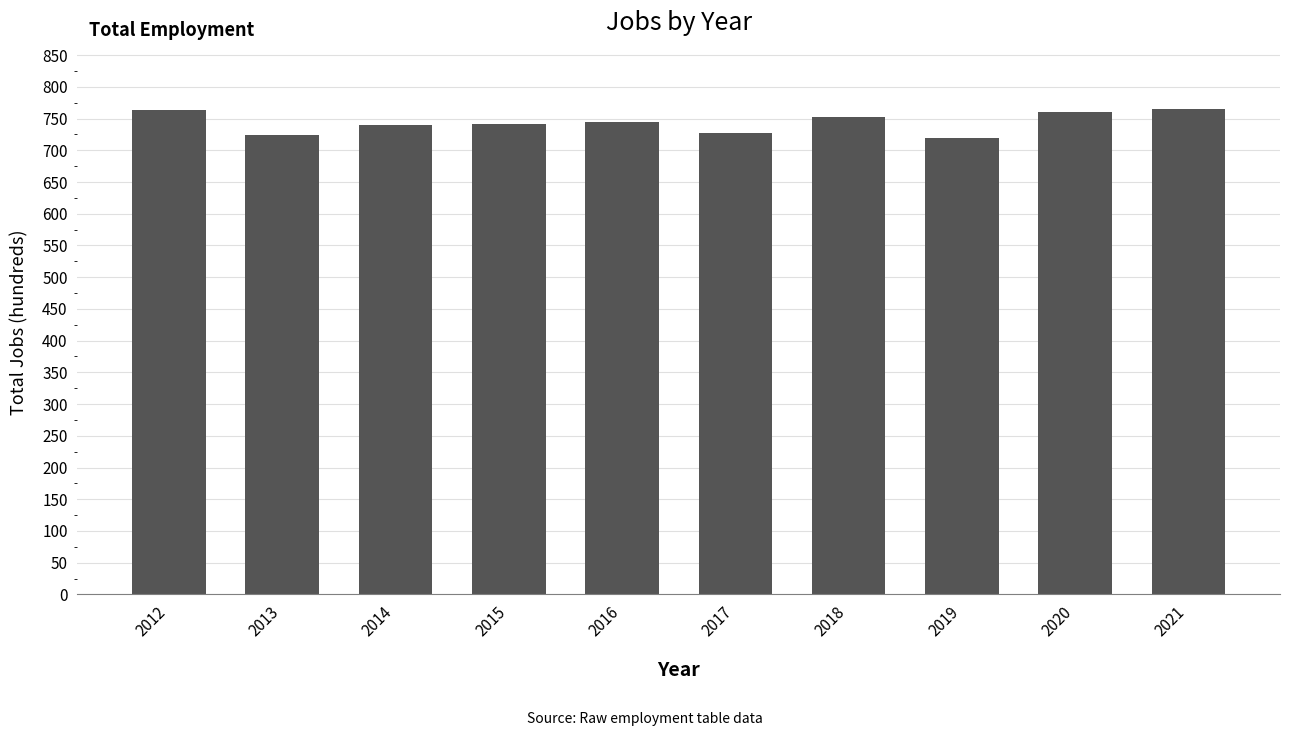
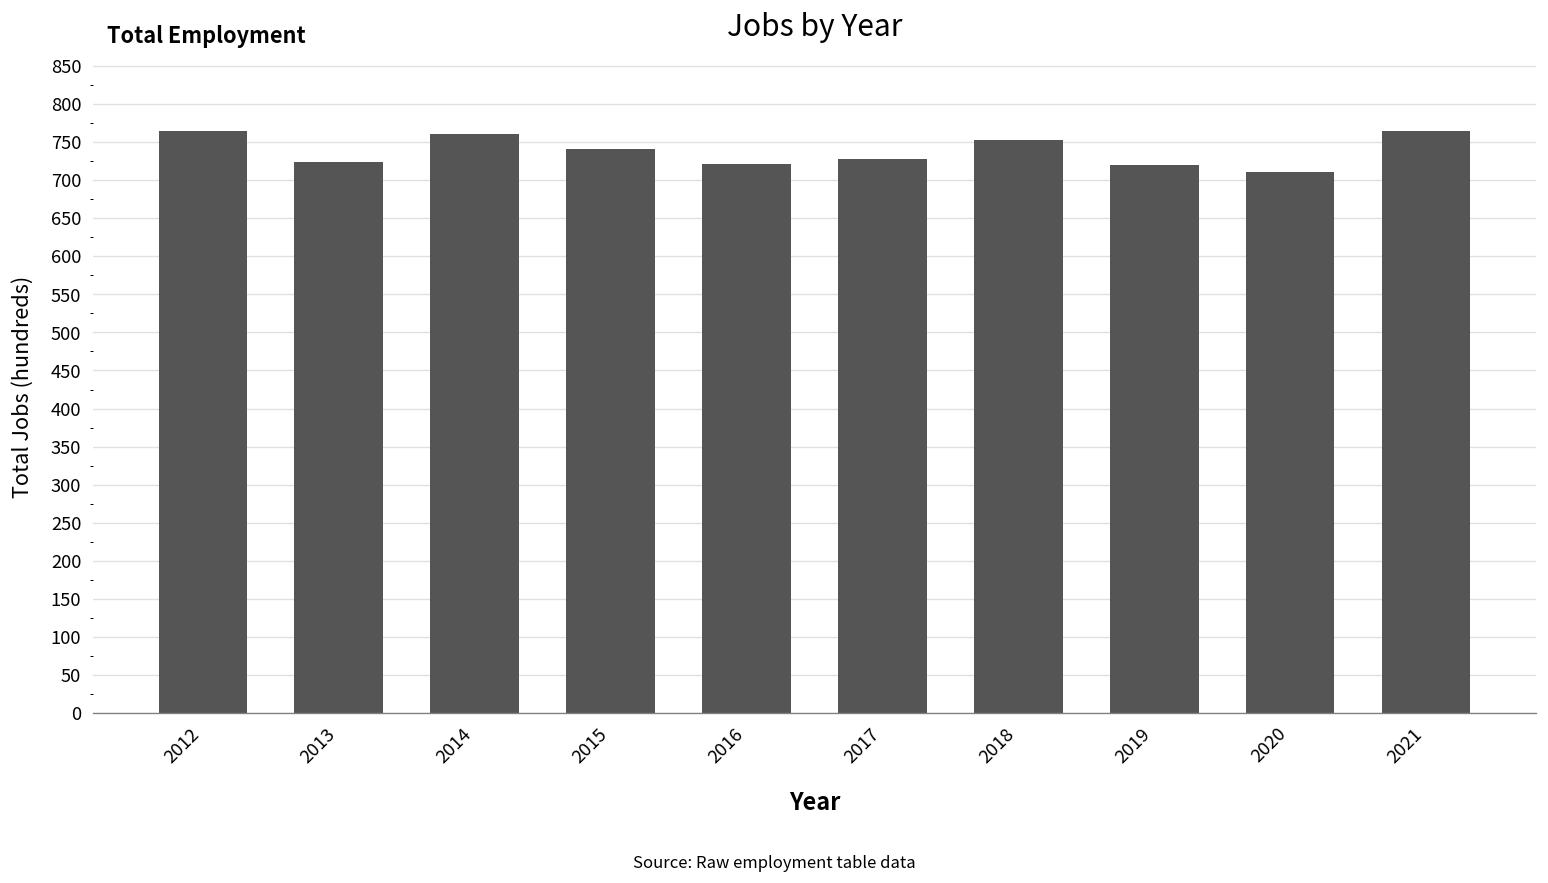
2014: 740 -> 760
2016: 750 -> 720
2020: 760 -> 710
